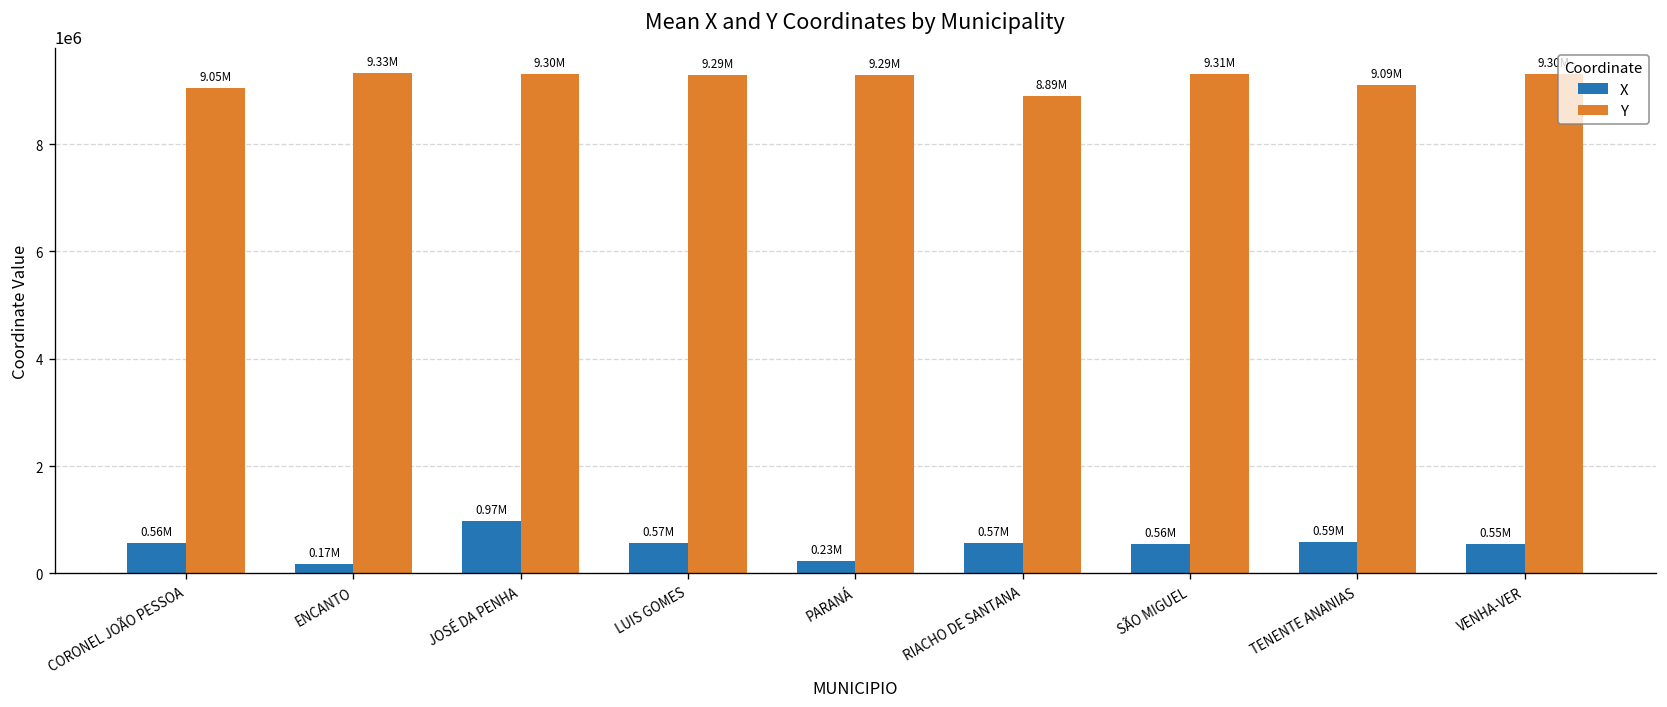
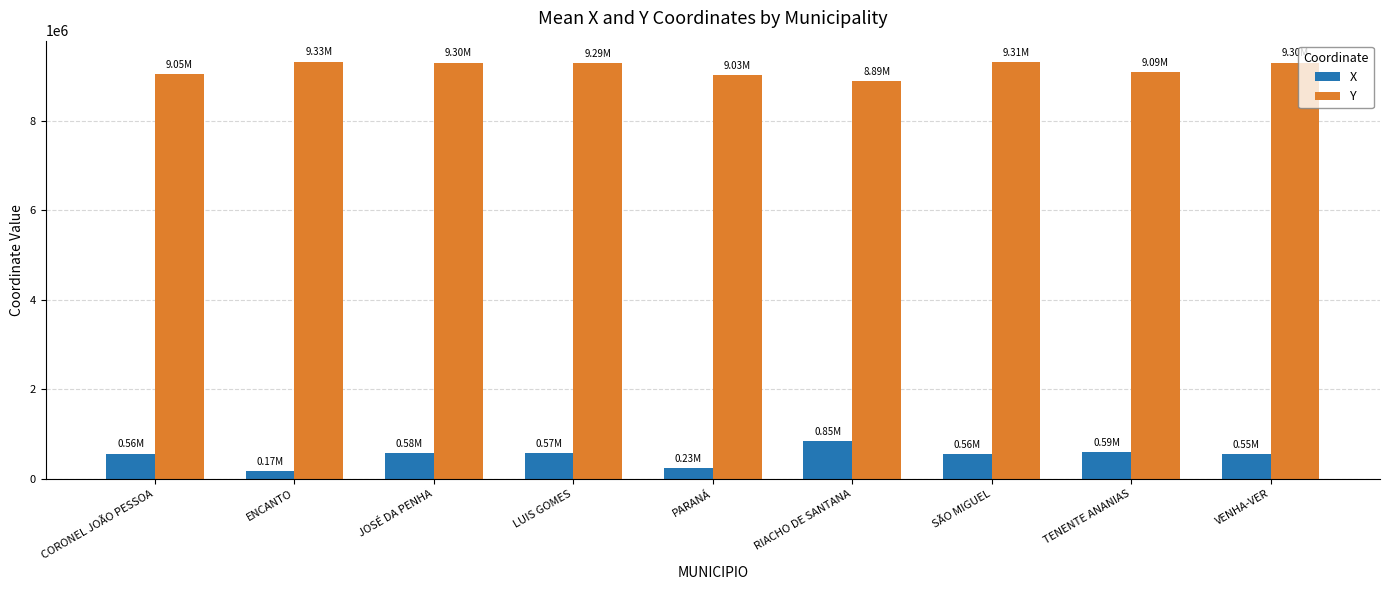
X, JOSÉ DA PENHA: 0.97M -> 0.58M
Y, PARANÁ: 9.29M -> 9.03M
X, RIACHO DE SANTANA: 0.57M -> 0.85M
